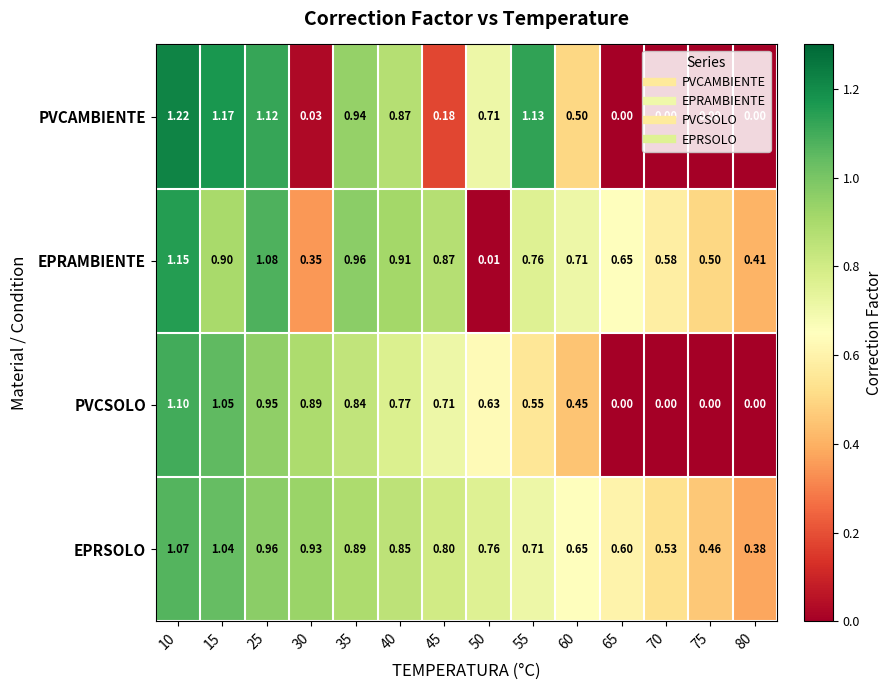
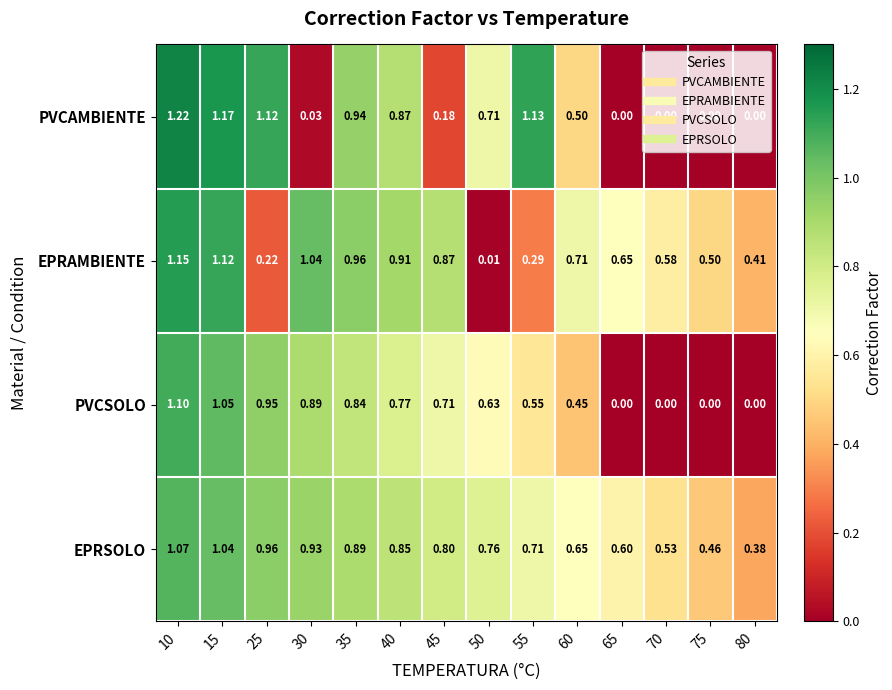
EPRAMBIENTE, 15: 0.90 -> 1.12
EPRAMBIENTE, 25: 1.08 -> 0.22
EPRAMBIENTE, 30: 0.35 -> 1.04
EPRAMBIENTE, 55: 0.76 -> 0.29
